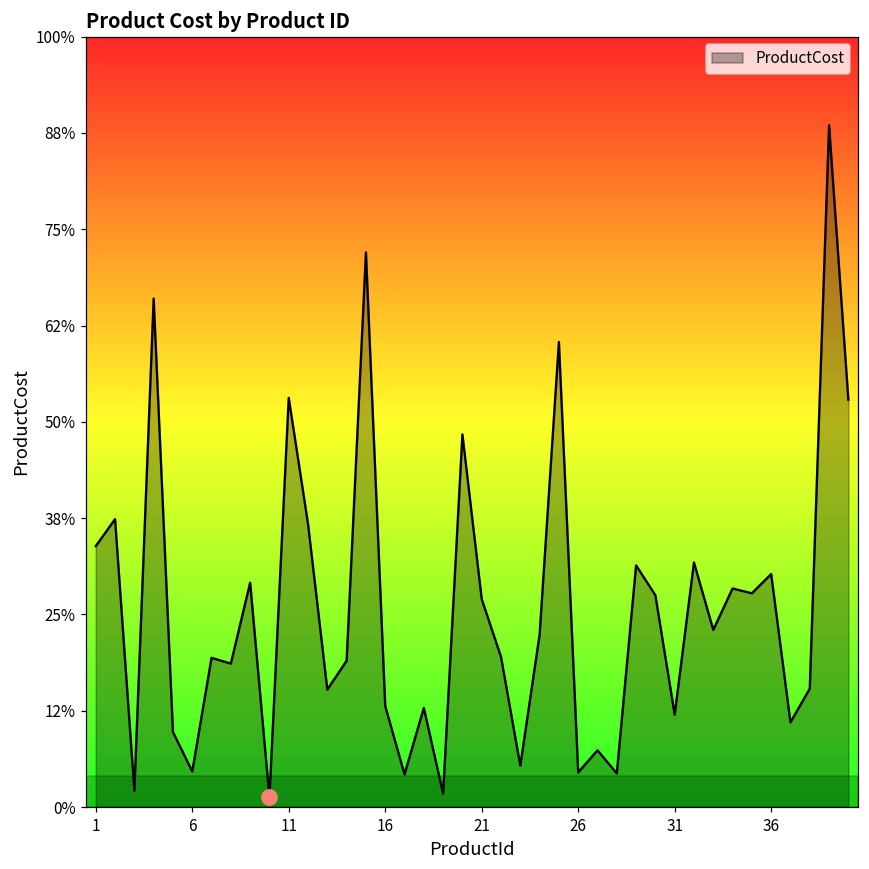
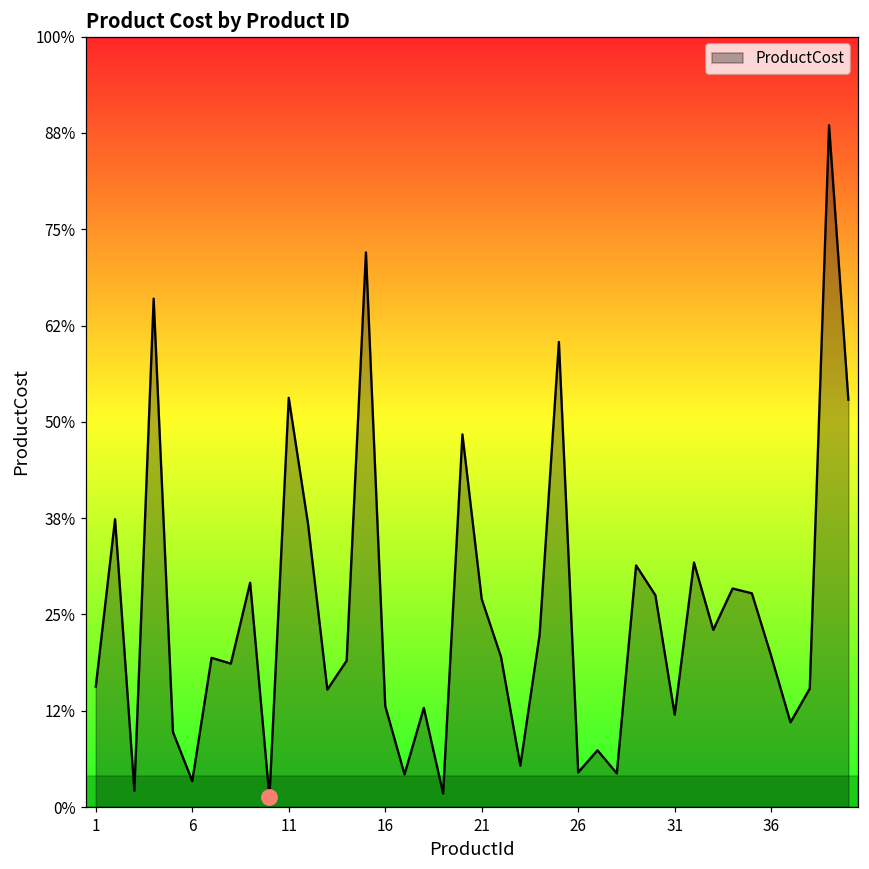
ProductCost, 1: 34% -> 16%
ProductCost, 6: 5% -> 3%
ProductCost, 36: 30% -> 20%
